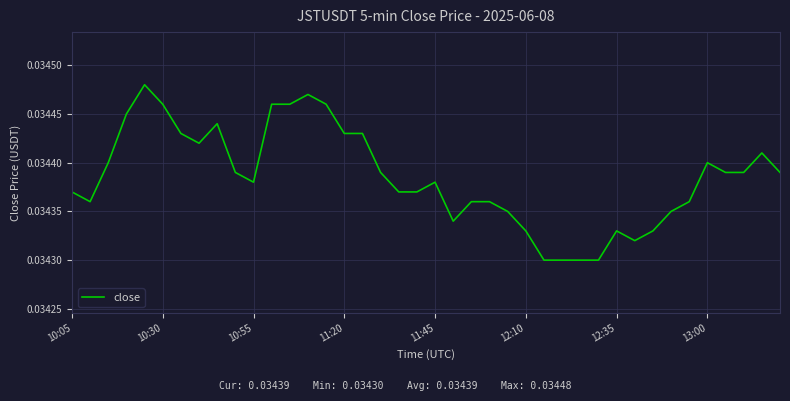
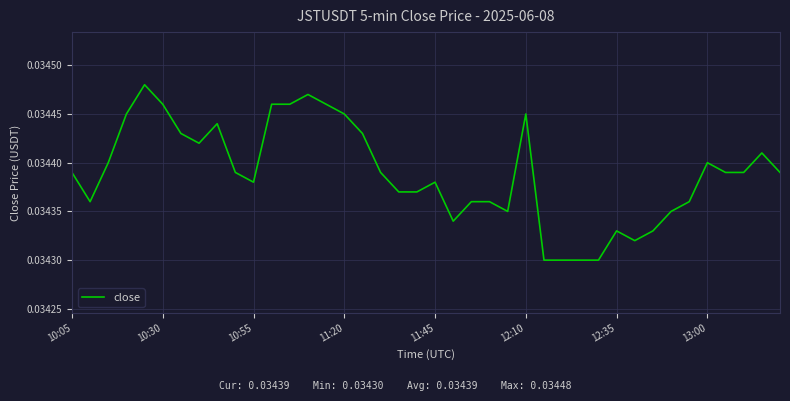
10:05: 0.03437 -> 0.03439
11:20: 0.03443 -> 0.03445
12:10: 0.03433 -> 0.03445
